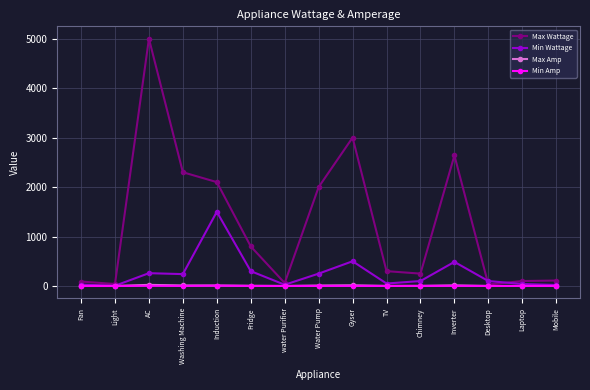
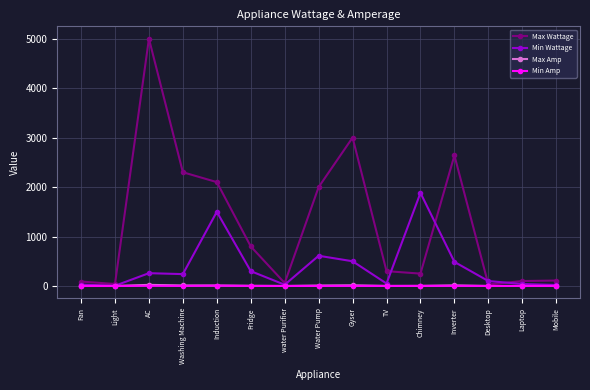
Min Wattage, Water Pump: 300 -> 600
Min Wattage, Chimney: 100 -> 1900
